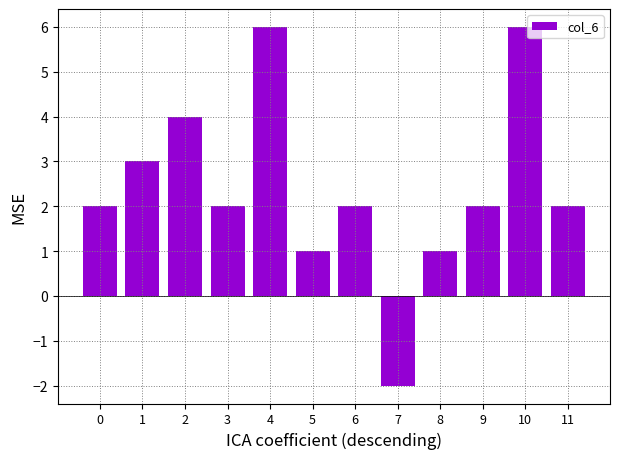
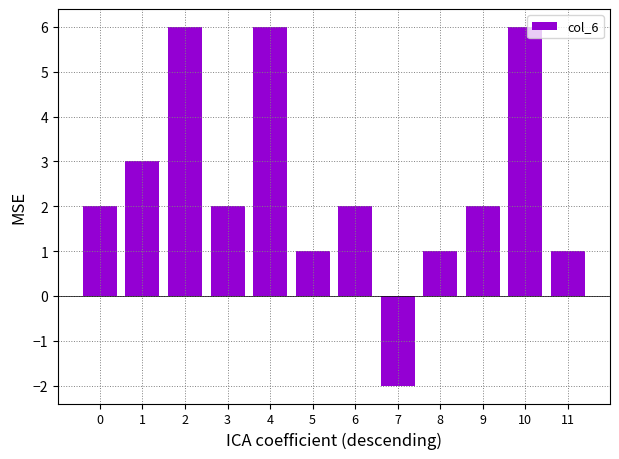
2: 4 -> 6
11: 2 -> 1
